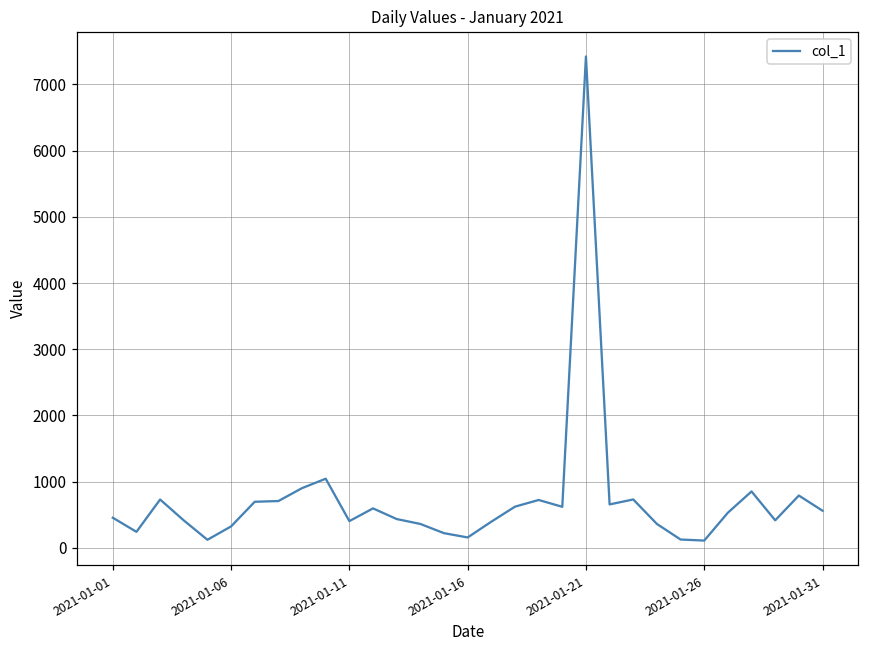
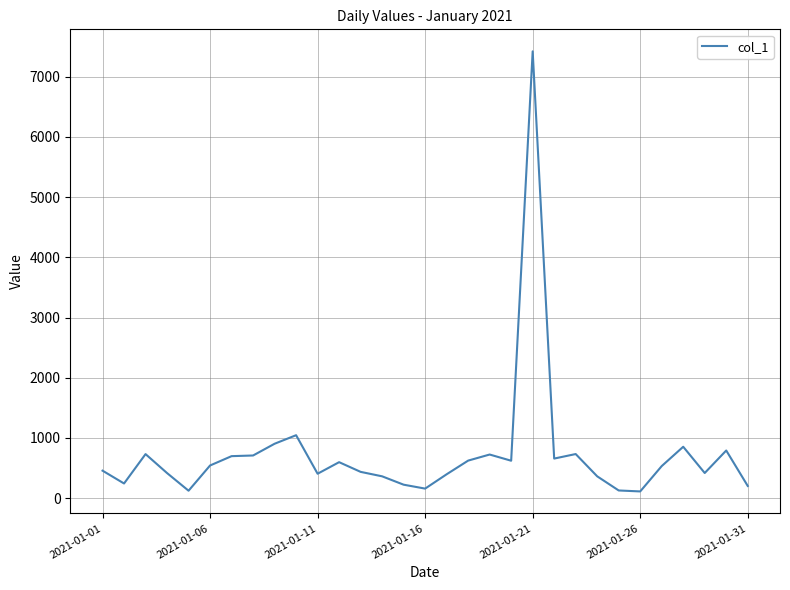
2021-01-06: 300 -> 500
2021-01-31: 600 -> 200
